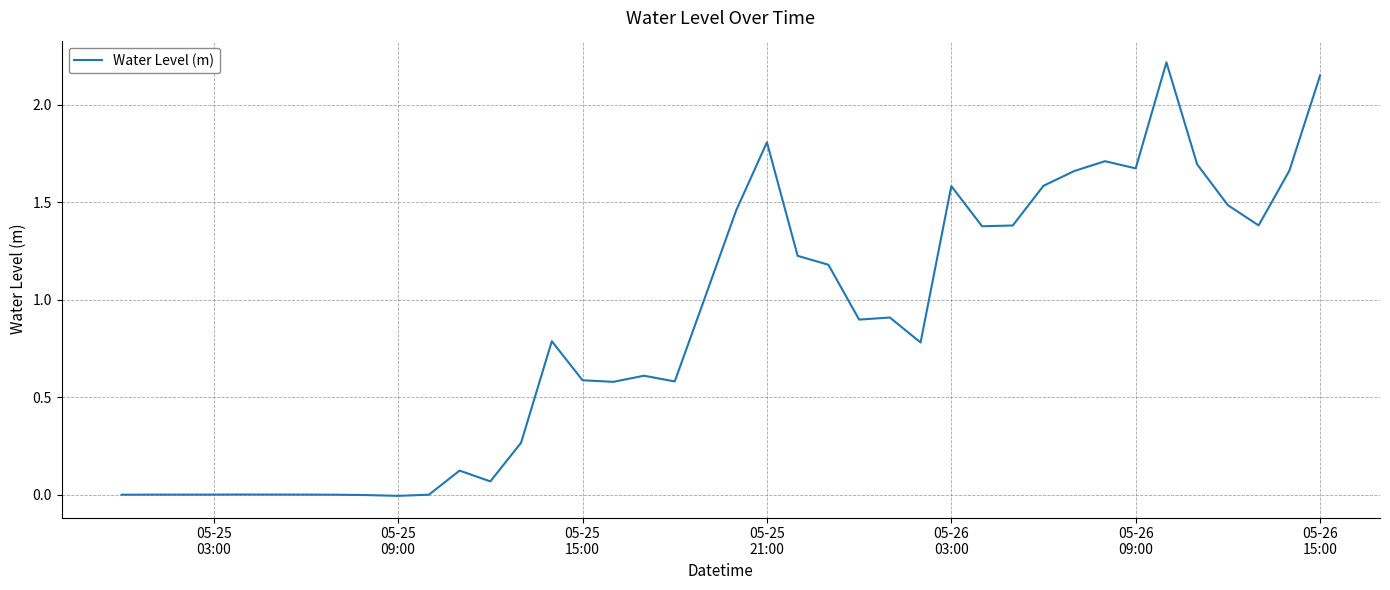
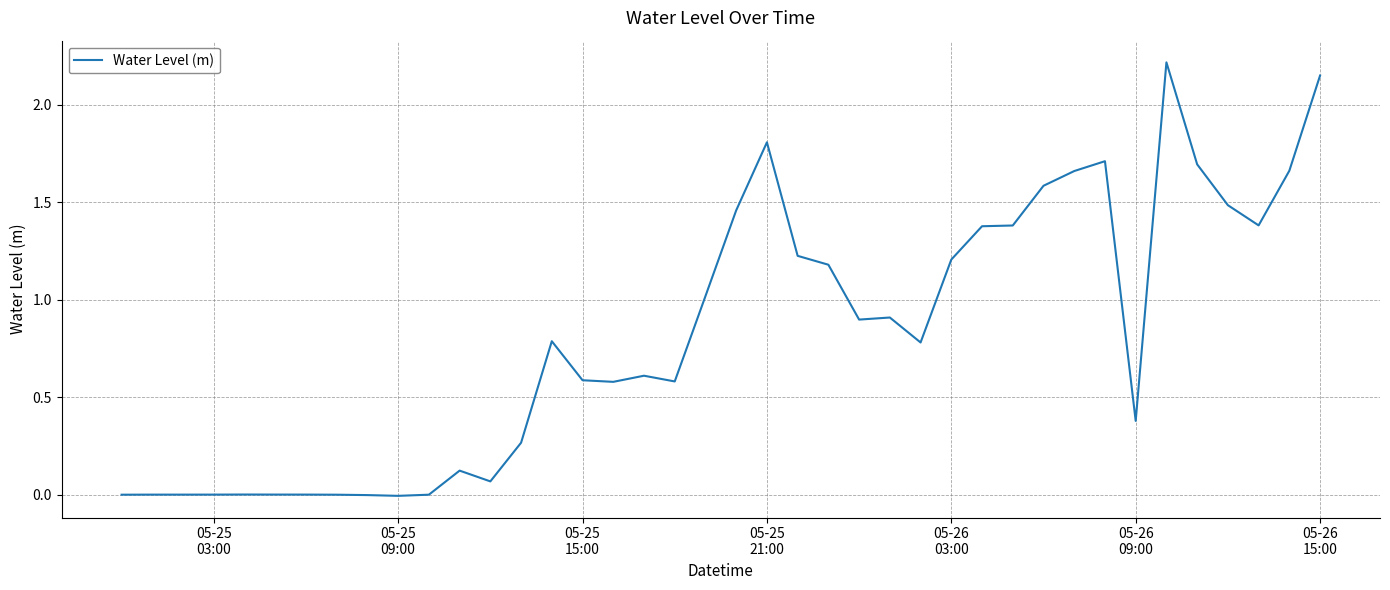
05-26 03:00: 1.58 -> 1.21
05-26 09:00: 1.67 -> 0.38
